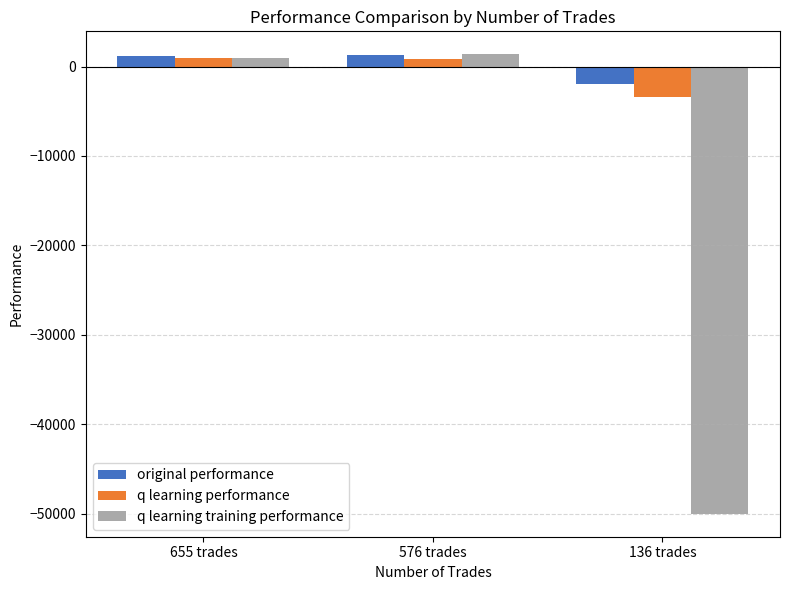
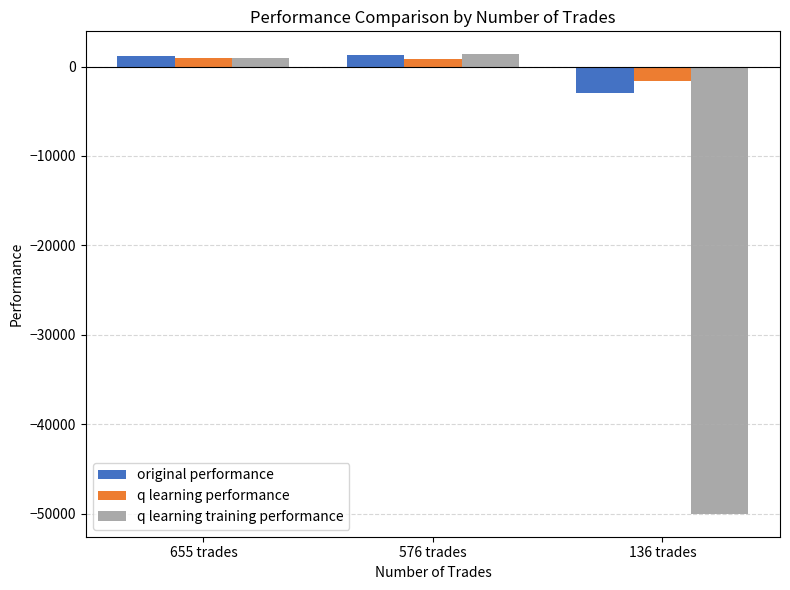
original performance, 136 trades: -2000 -> -3000
q learning performance, 136 trades: -3000 -> -2000
